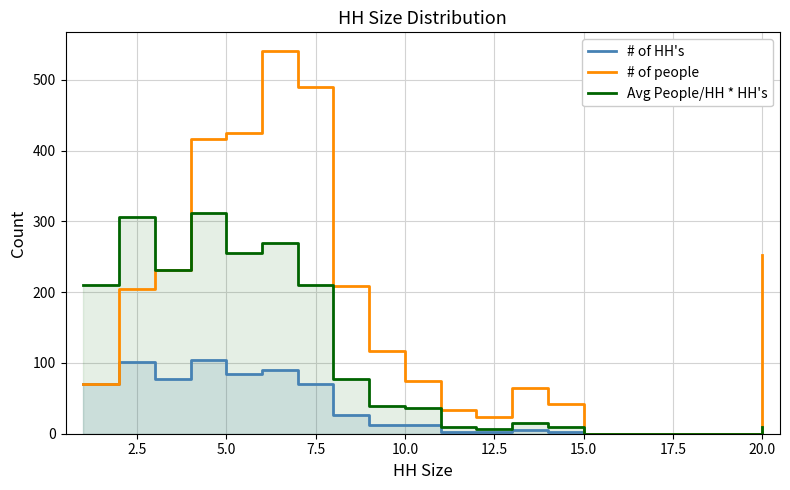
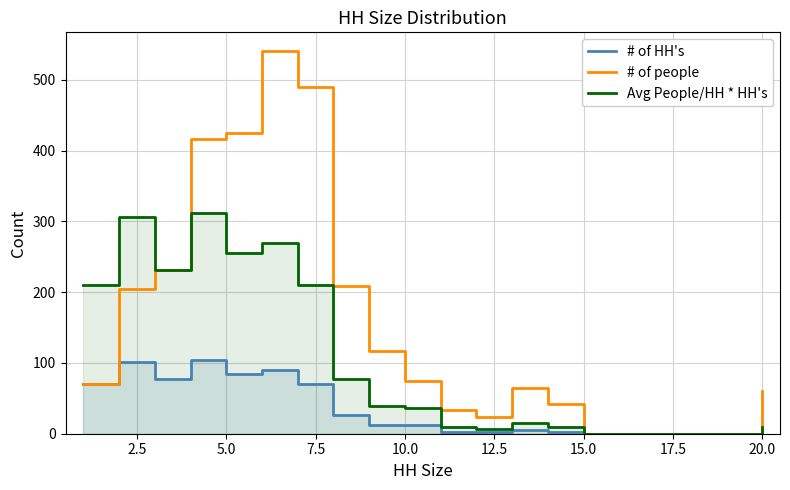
# of people, 20.0: 250 -> 60
